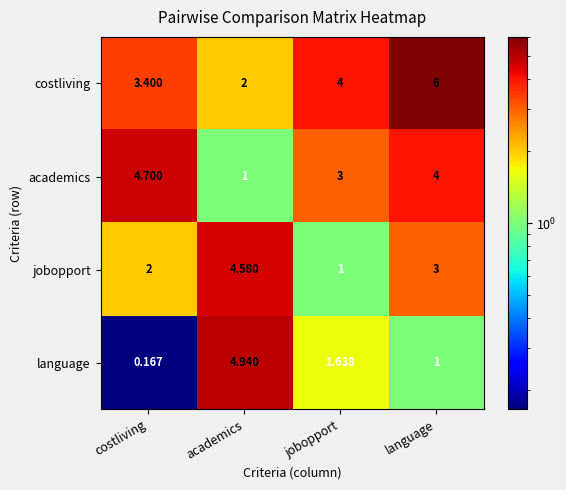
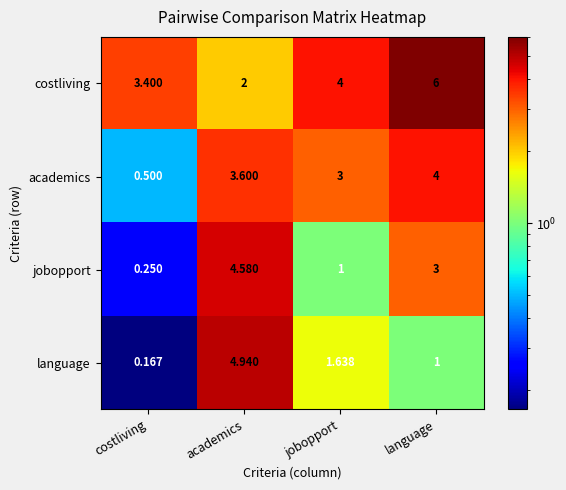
academics, costliving: 4.700 -> 0.500
academics, academics: 1 -> 3.600
jobopport, costliving: 2 -> 0.250
